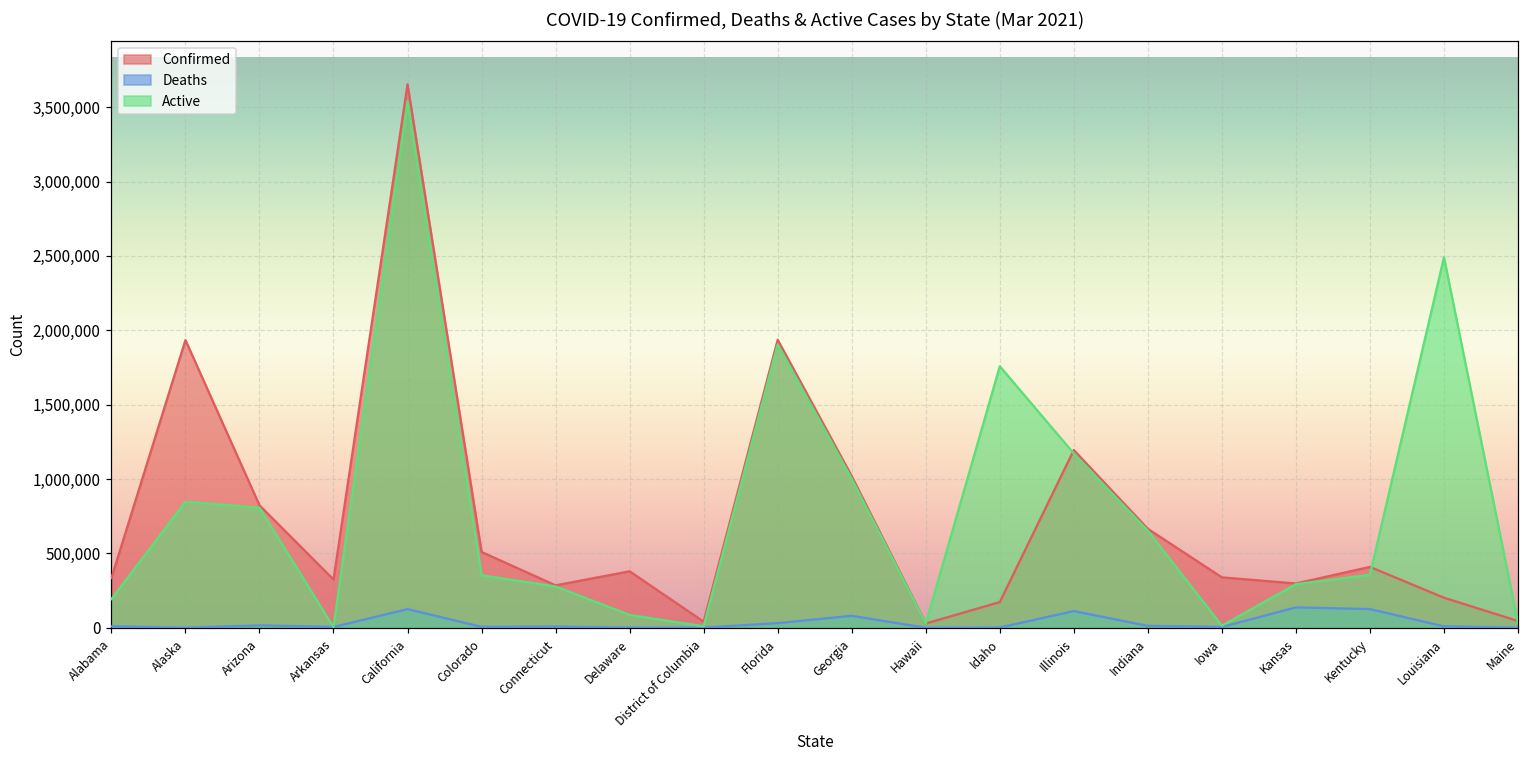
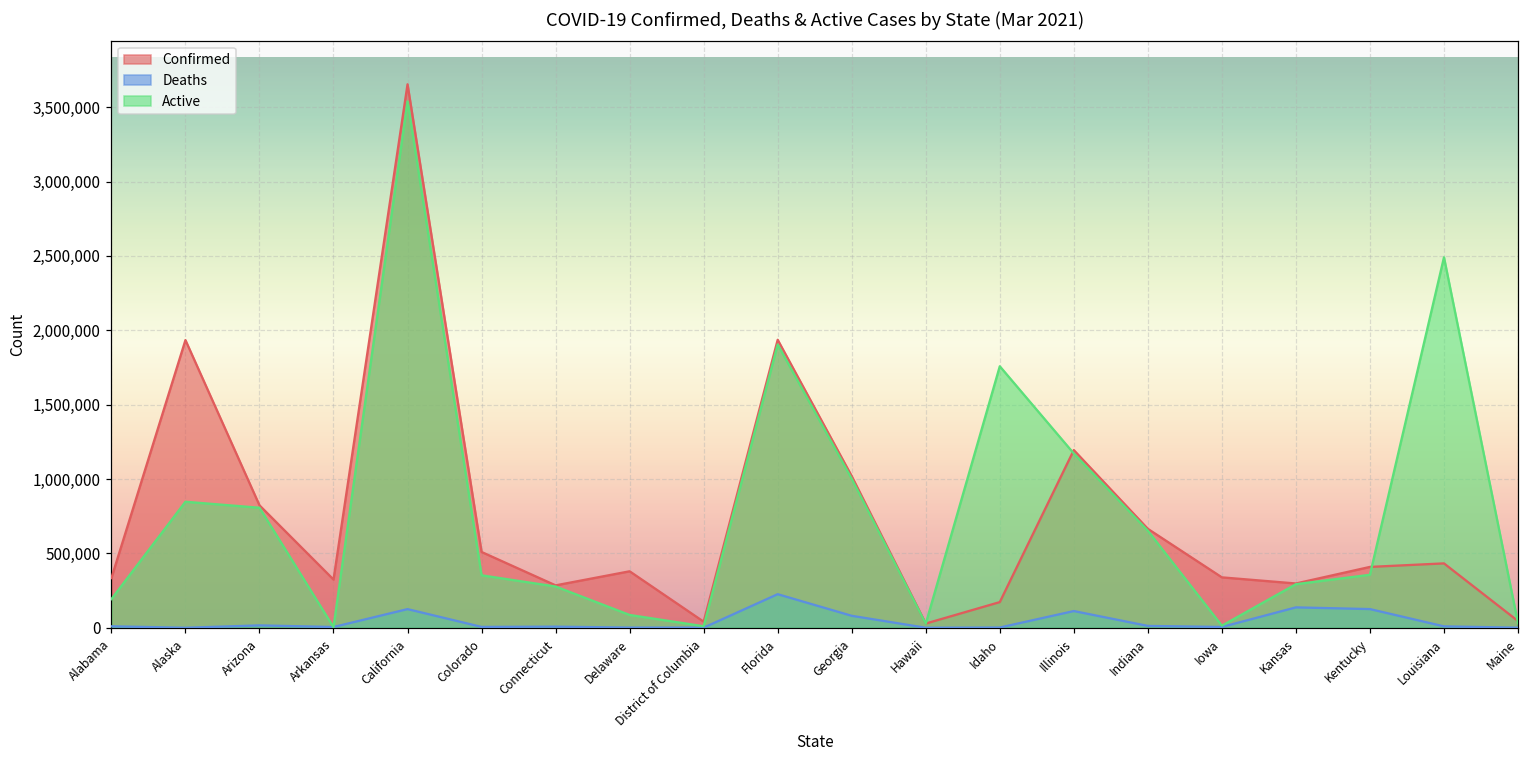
Deaths, Florida: 30,000 -> 230,000
Confirmed, Louisiana: 200,000 -> 430,000
